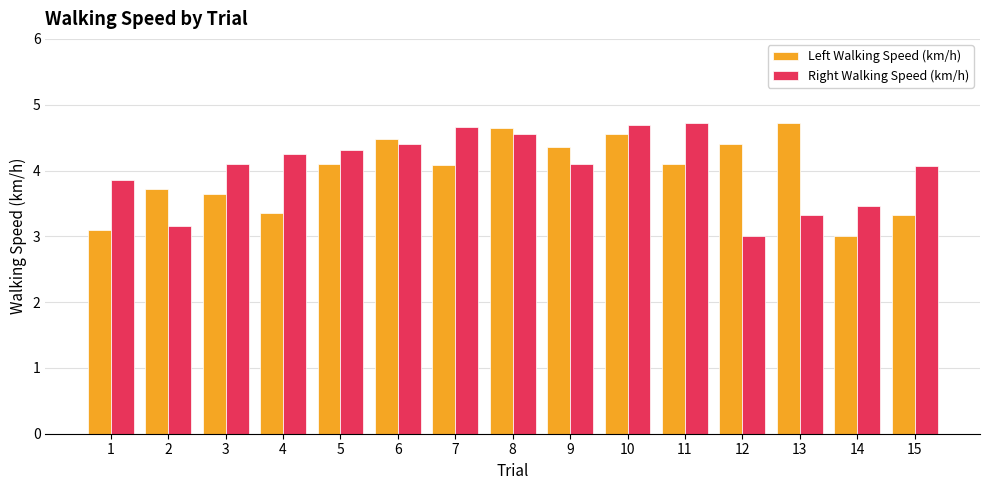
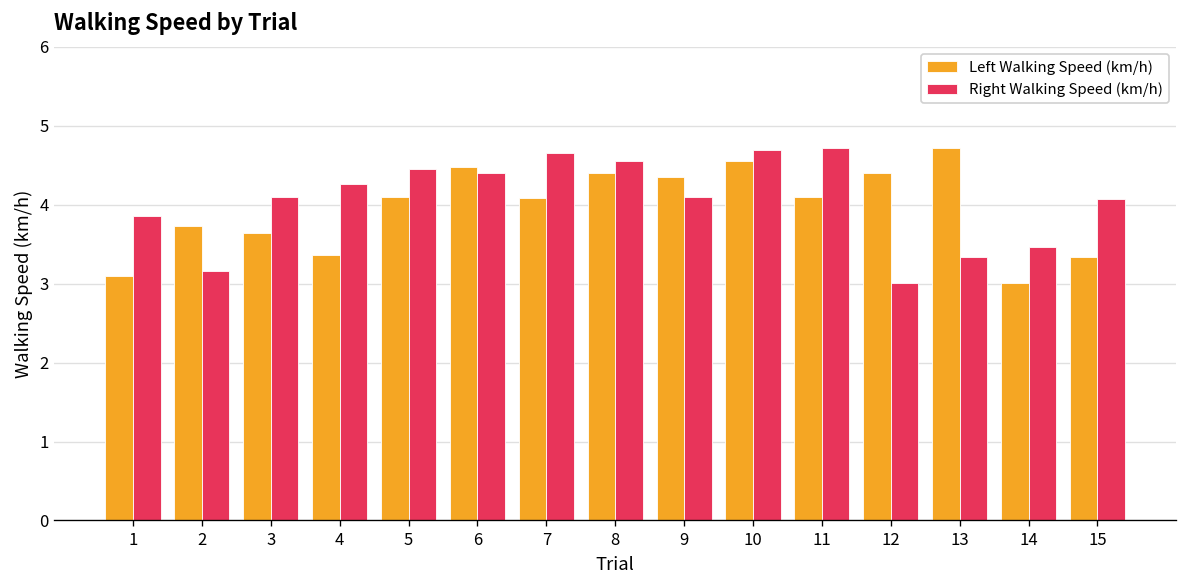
Right Walking Speed (km/h), 5: 4.3 -> 4.4
Left Walking Speed (km/h), 8: 4.6 -> 4.4
